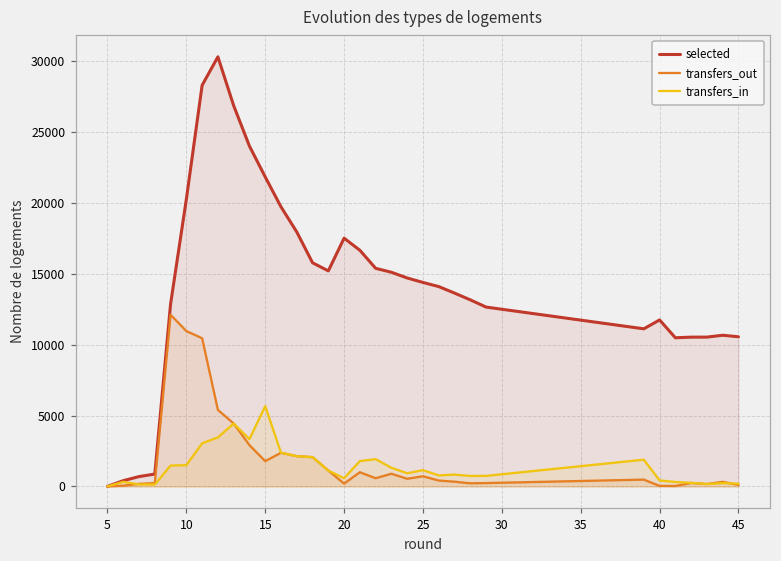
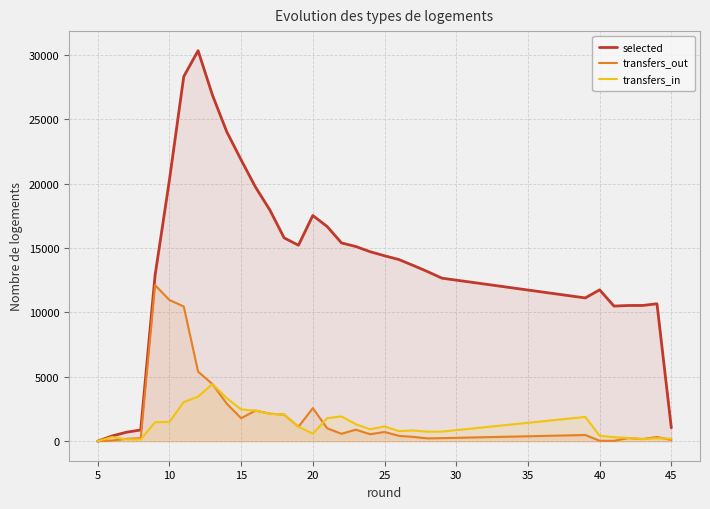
transfers_in, 15: 5700 -> 2500
transfers_out, 20: 200 -> 2600
selected, 45: 10600 -> 1000
